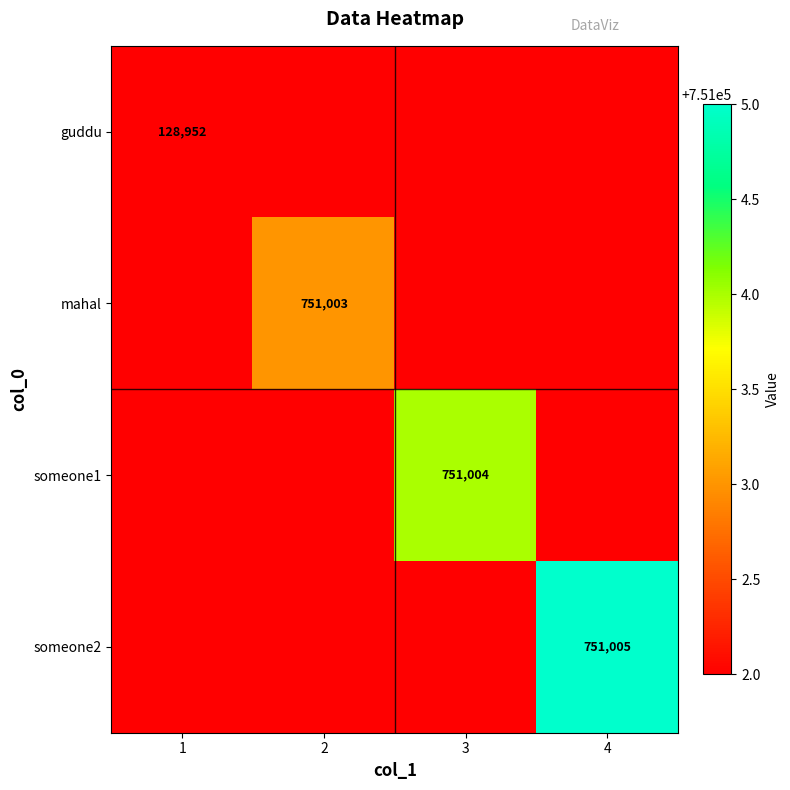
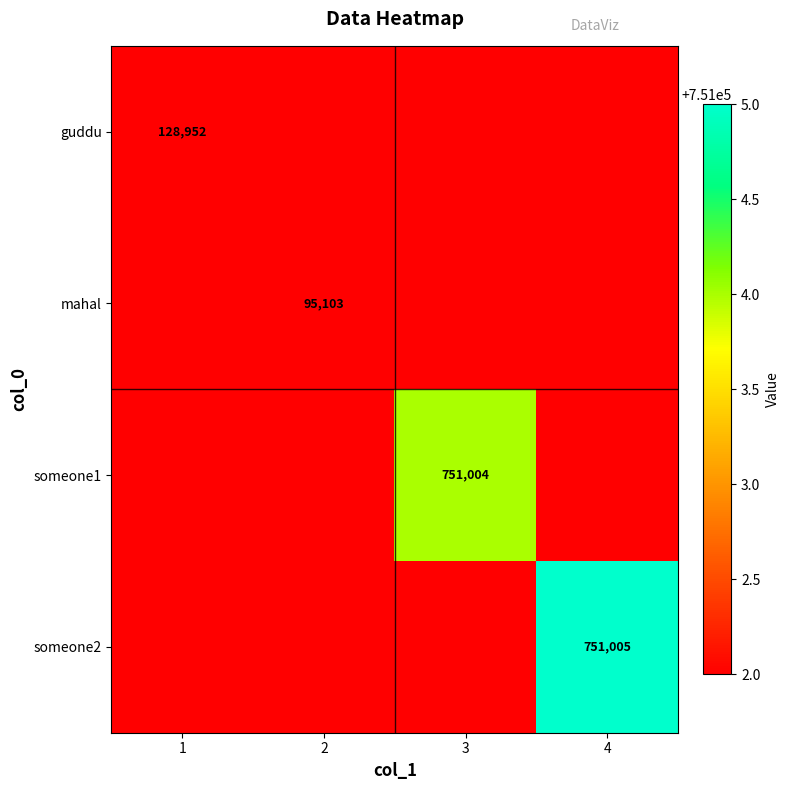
mahal, 2: 751,003 -> 95,103
